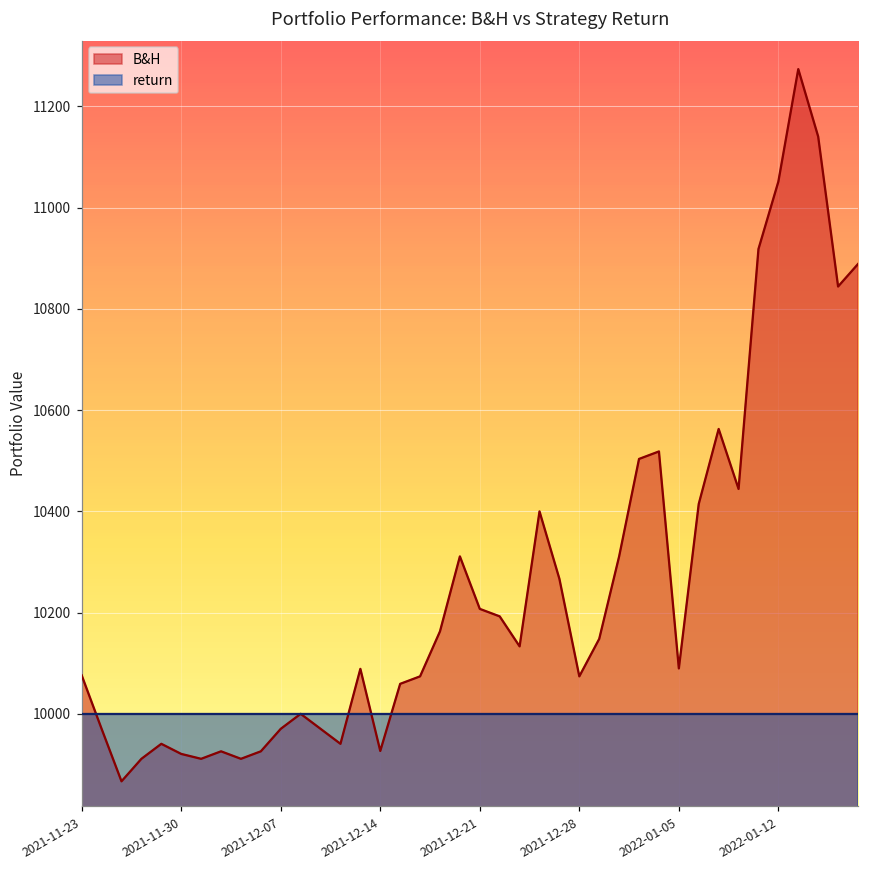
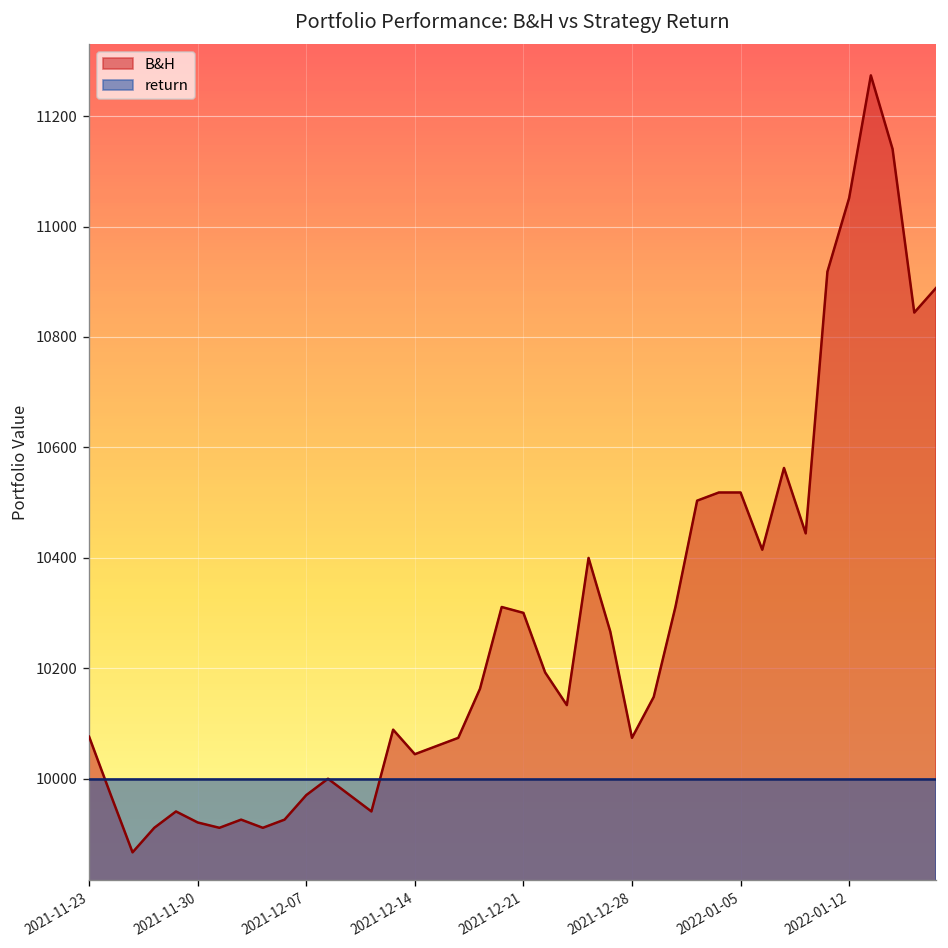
B&H, 2021-12-14: 9930 -> 10040
B&H, 2021-12-21: 10210 -> 10300
B&H, 2022-01-05: 10090 -> 10520
